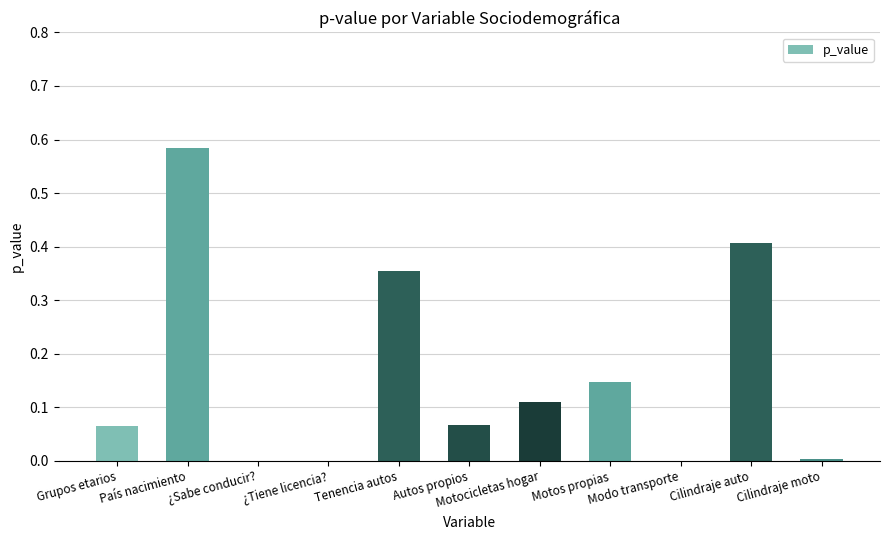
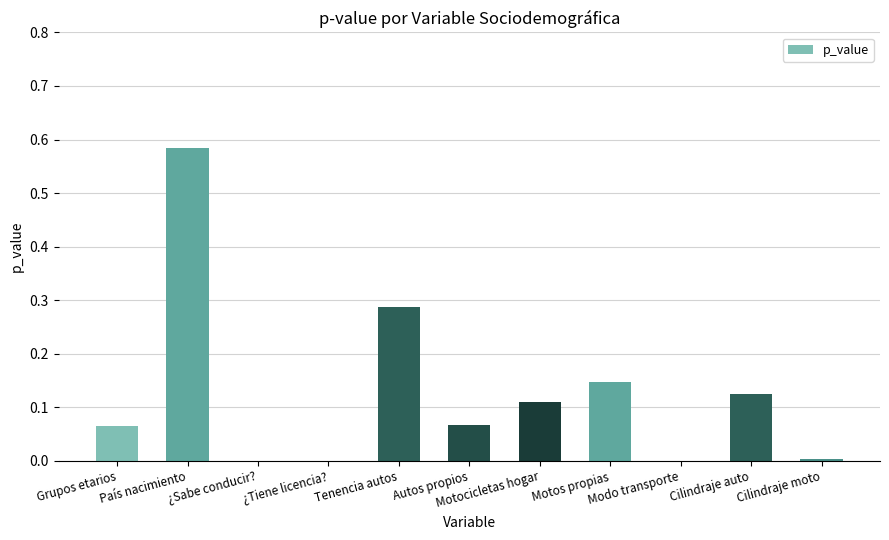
Tenencia autos: 0.35 -> 0.29
Cilindraje auto: 0.41 -> 0.13
